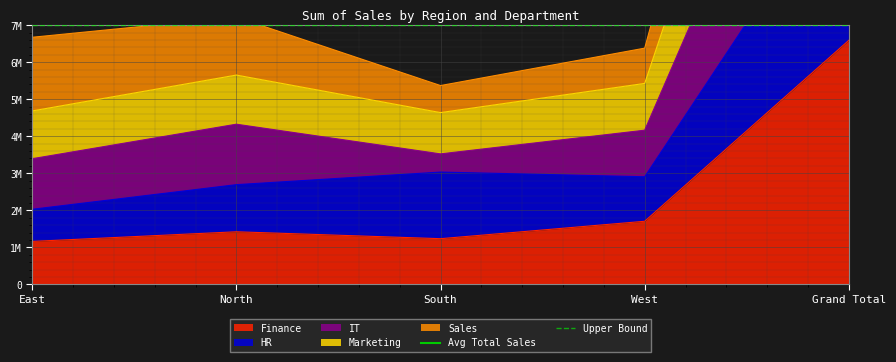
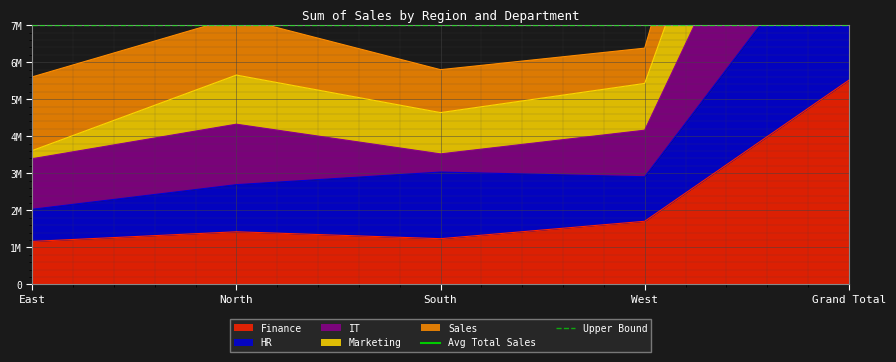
Marketing, East: 1300000 -> 200000
Sales, South: 700000 -> 1200000
Finance, Grand Total: 6600000 -> 5500000
